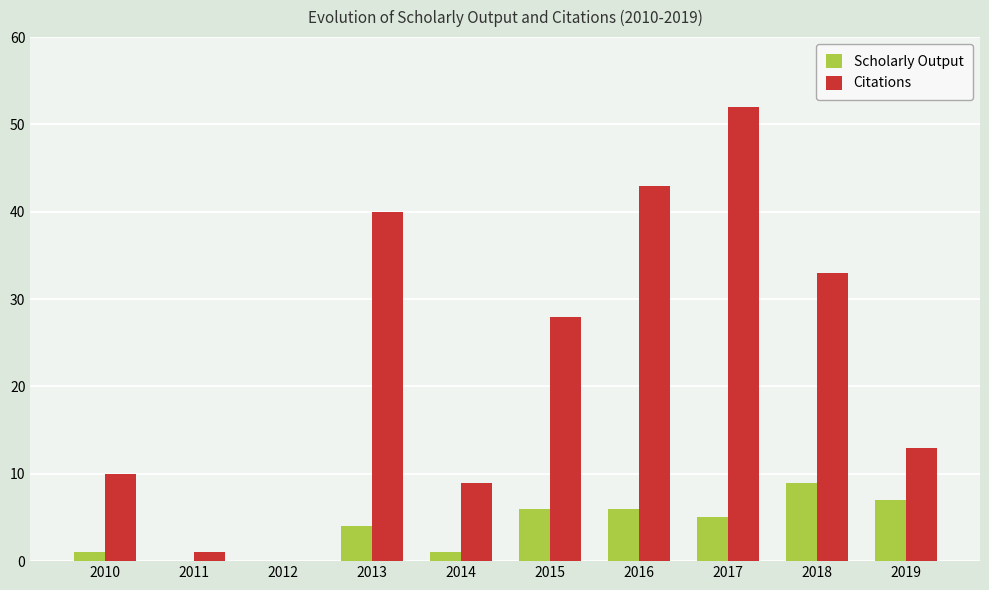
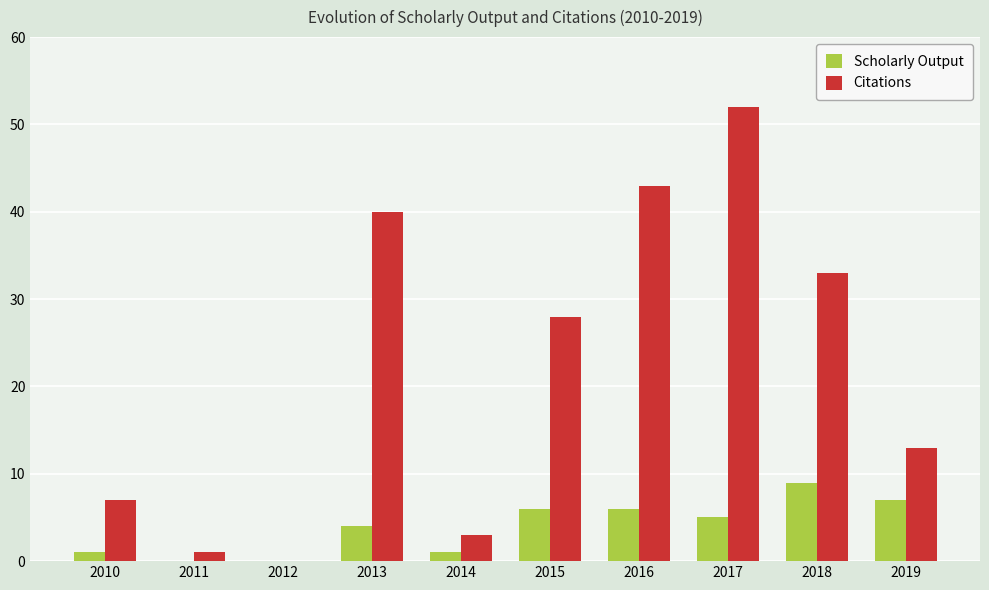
Citations, 2010: 10 -> 7
Citations, 2014: 9 -> 3
